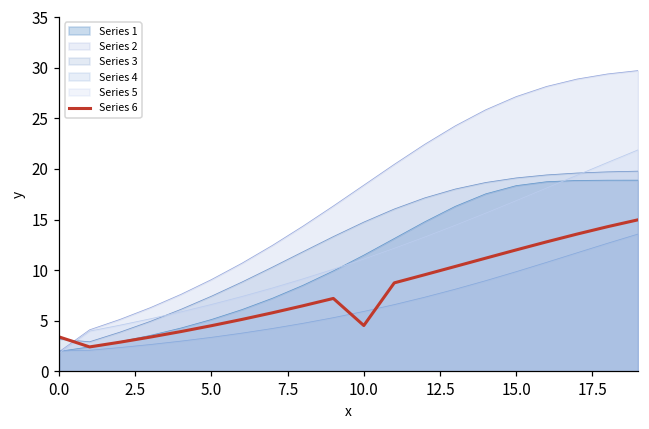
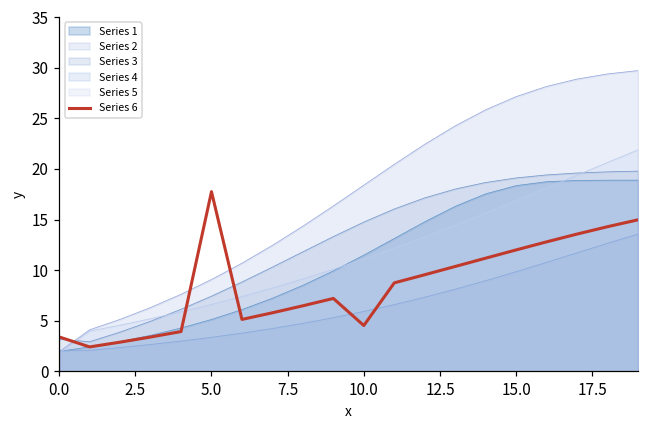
Series 6, 5.0: 5 -> 18
